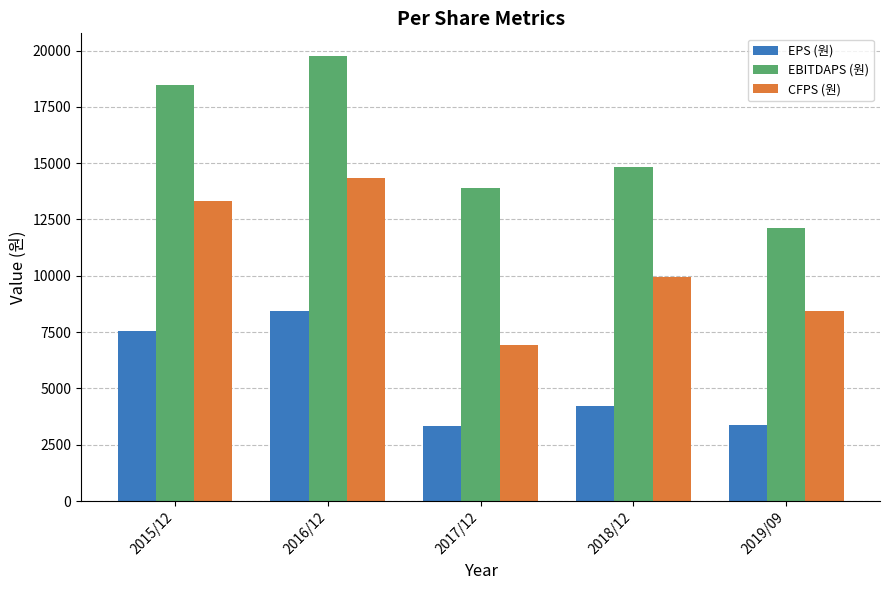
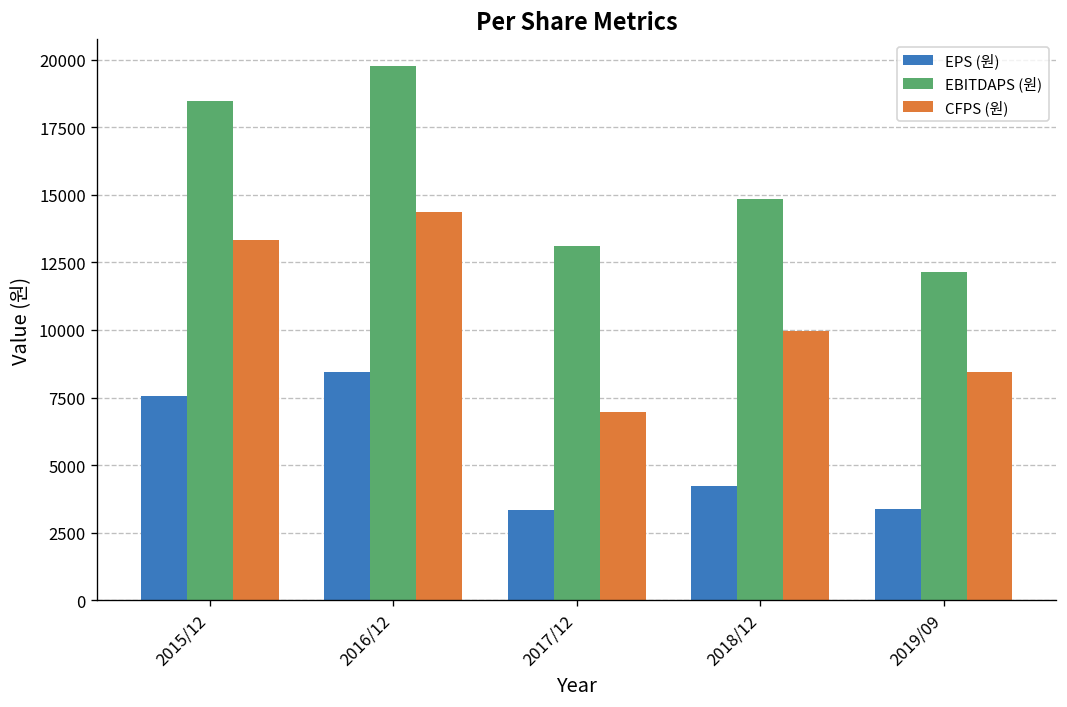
EBITDAPS (원), 2017/12: 13900 -> 13100
